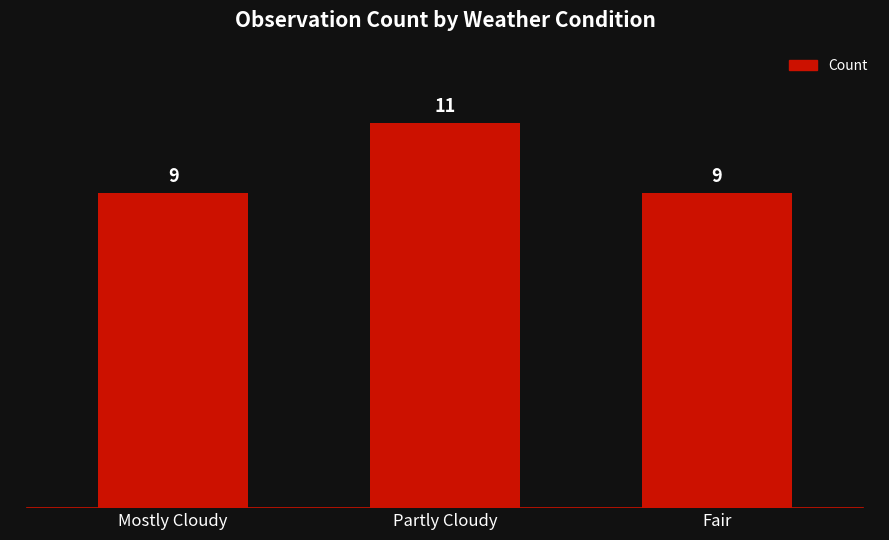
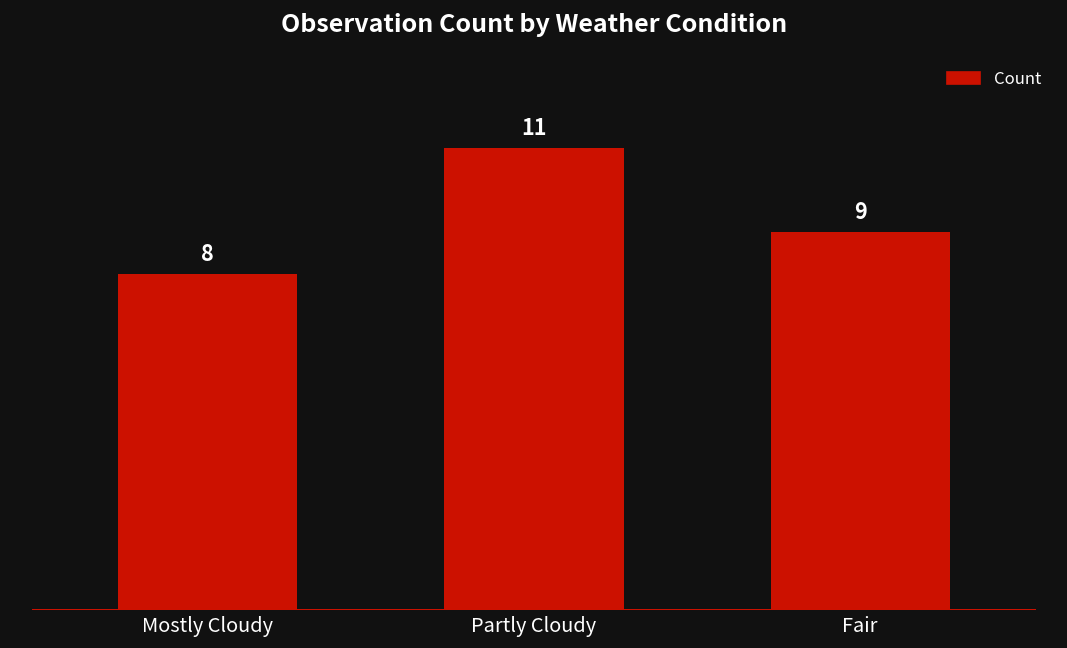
Mostly Cloudy: 9 -> 8
